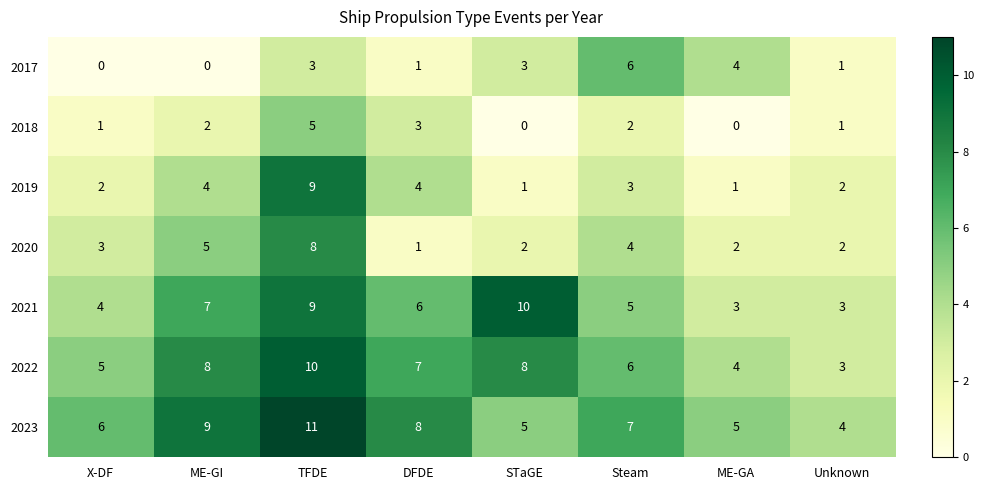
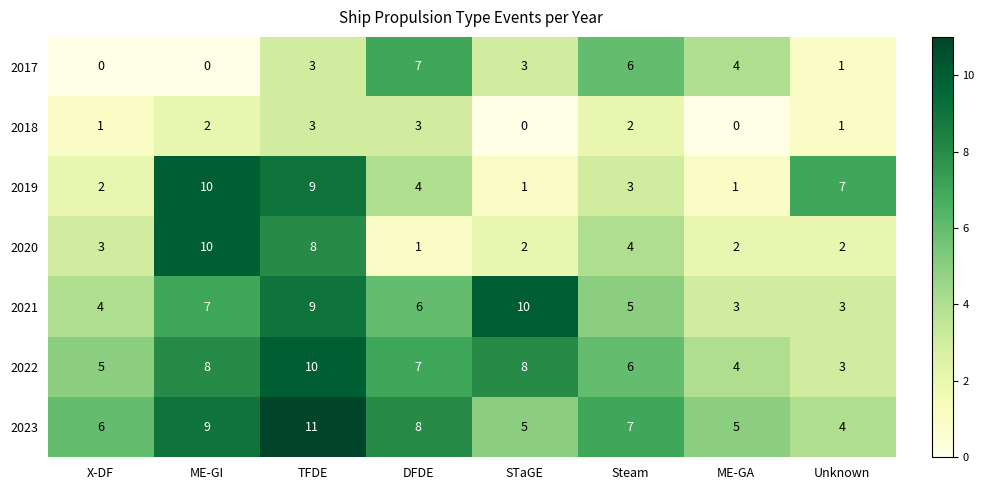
2017, DFDE: 1 -> 7
2018, TFDE: 5 -> 3
2019, ME-GI: 4 -> 10
2019, Unknown: 2 -> 7
2020, ME-GI: 5 -> 10
